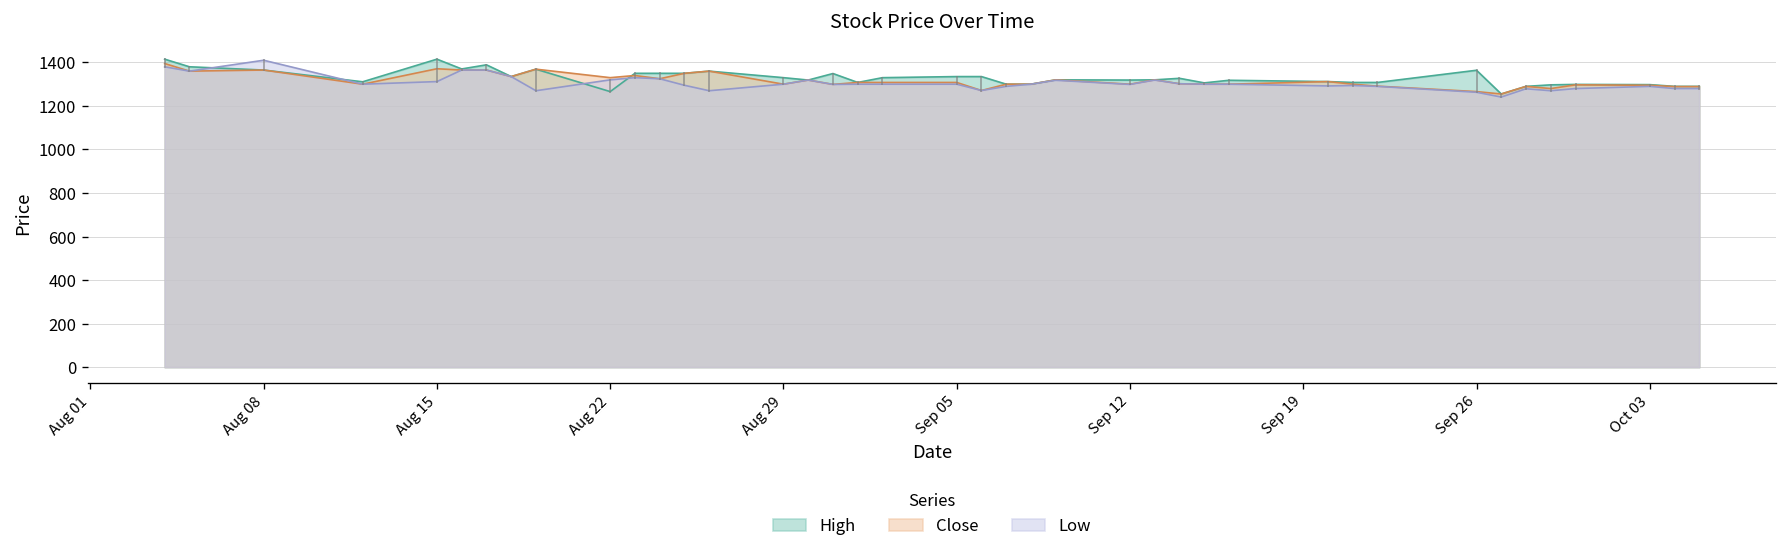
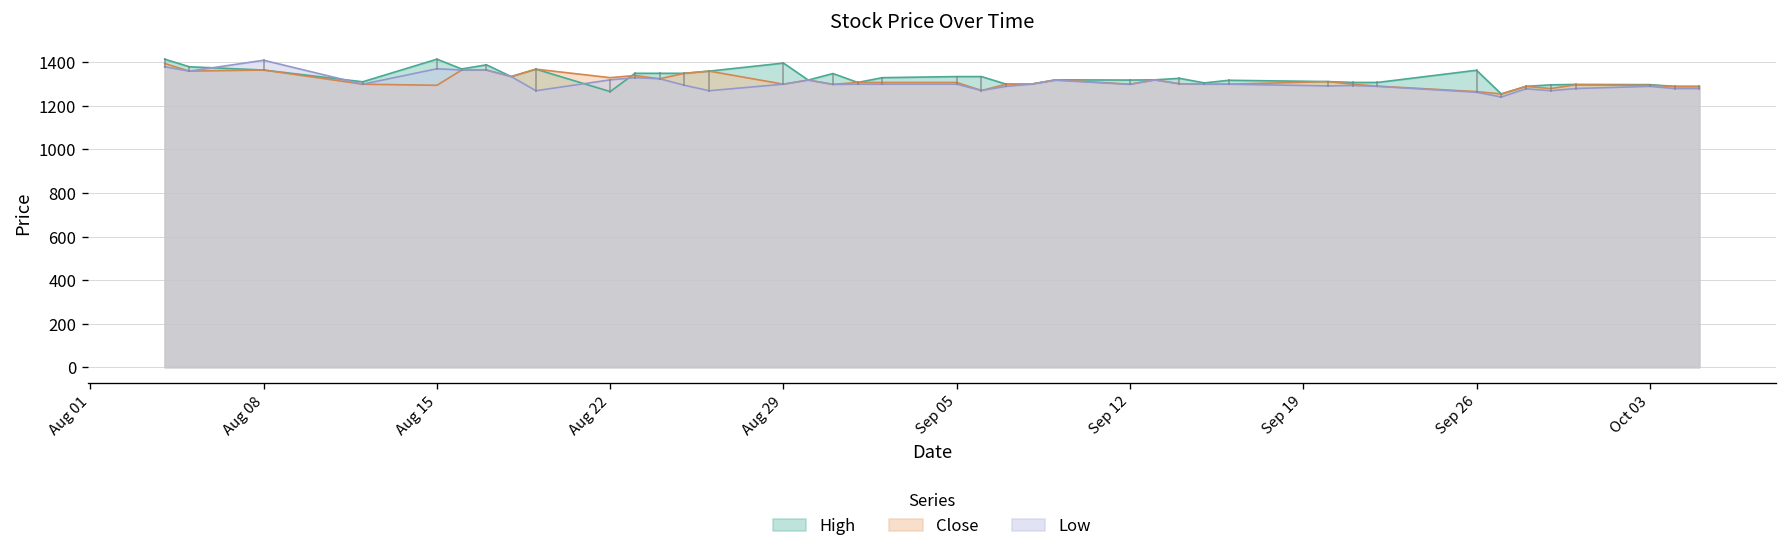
Close, Aug 15: 1370 -> 1300
Low, Aug 15: 1310 -> 1370
High, Aug 29: 1330 -> 1400
